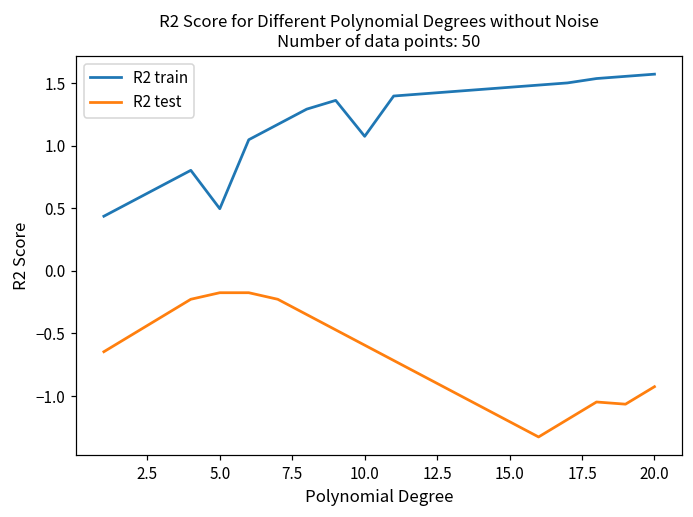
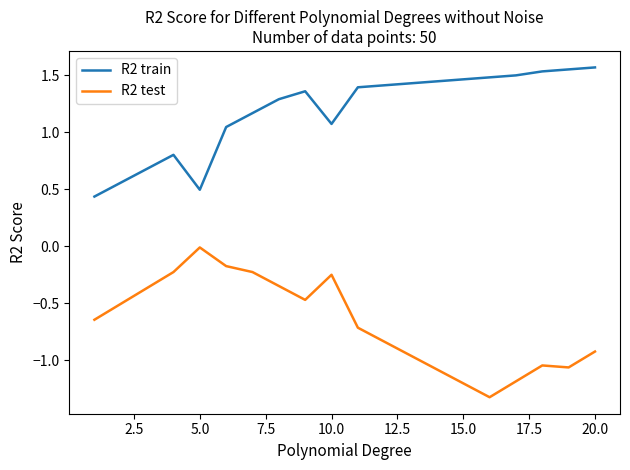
R2 test, 5.0: -0.17 -> -0.01
R2 test, 10.0: -0.59 -> -0.25
